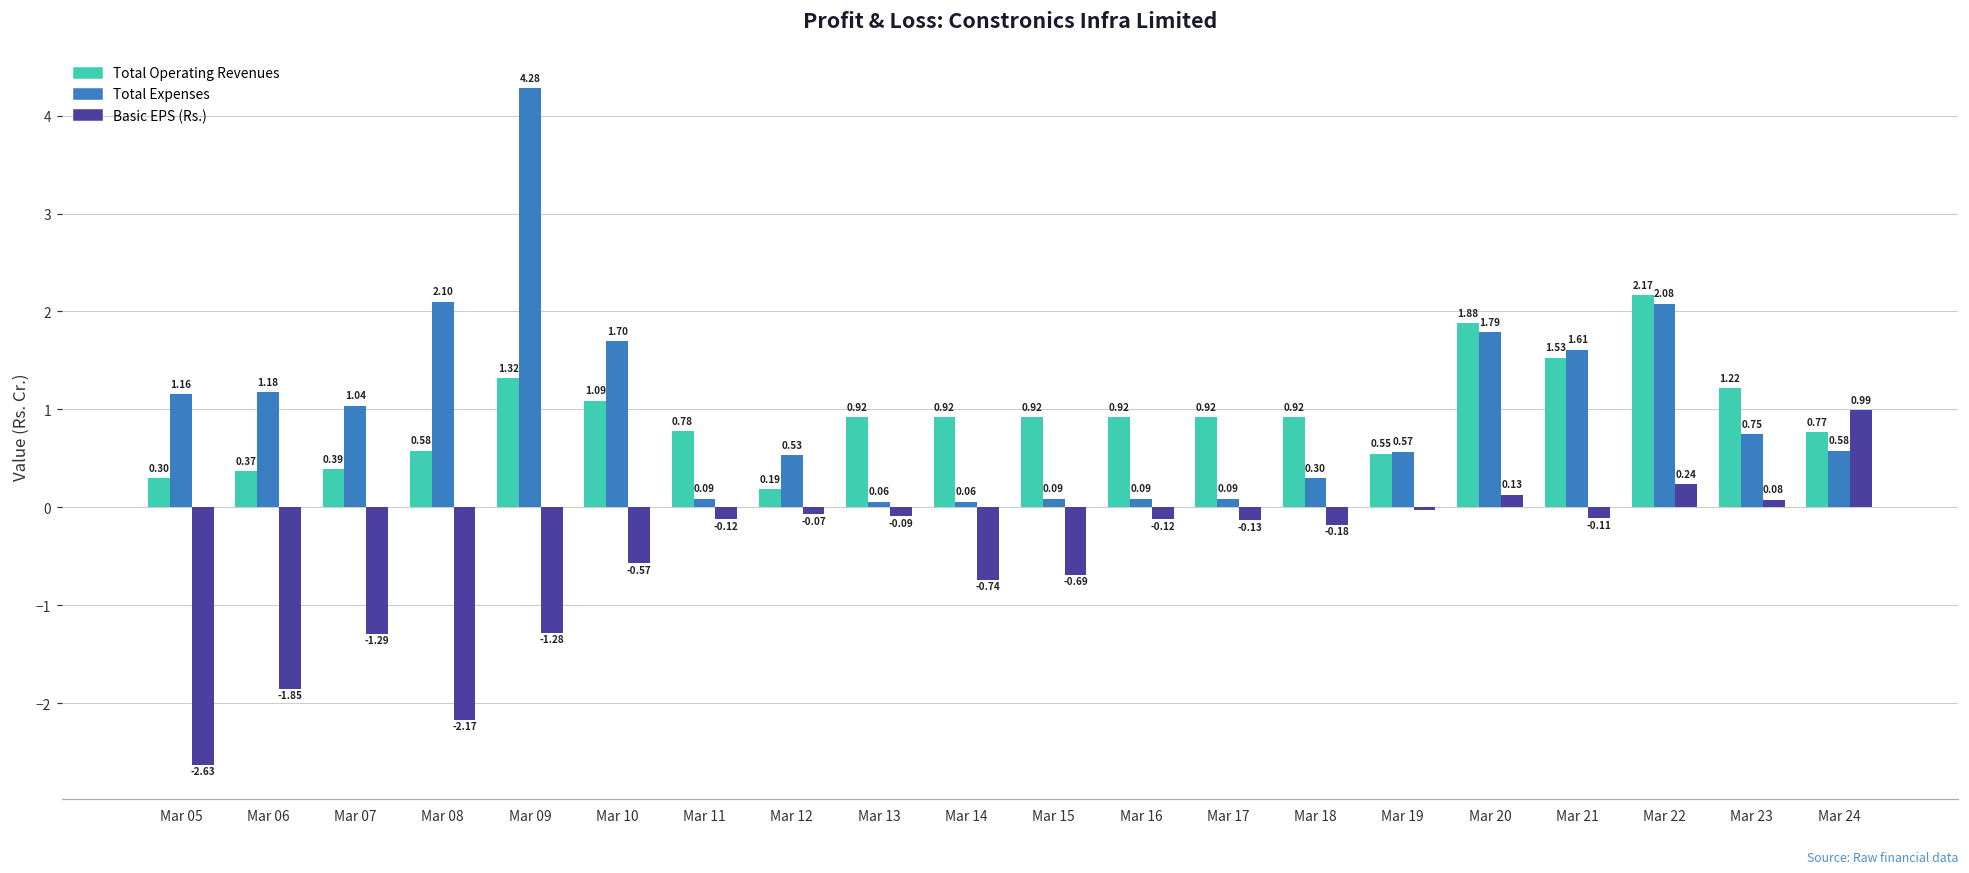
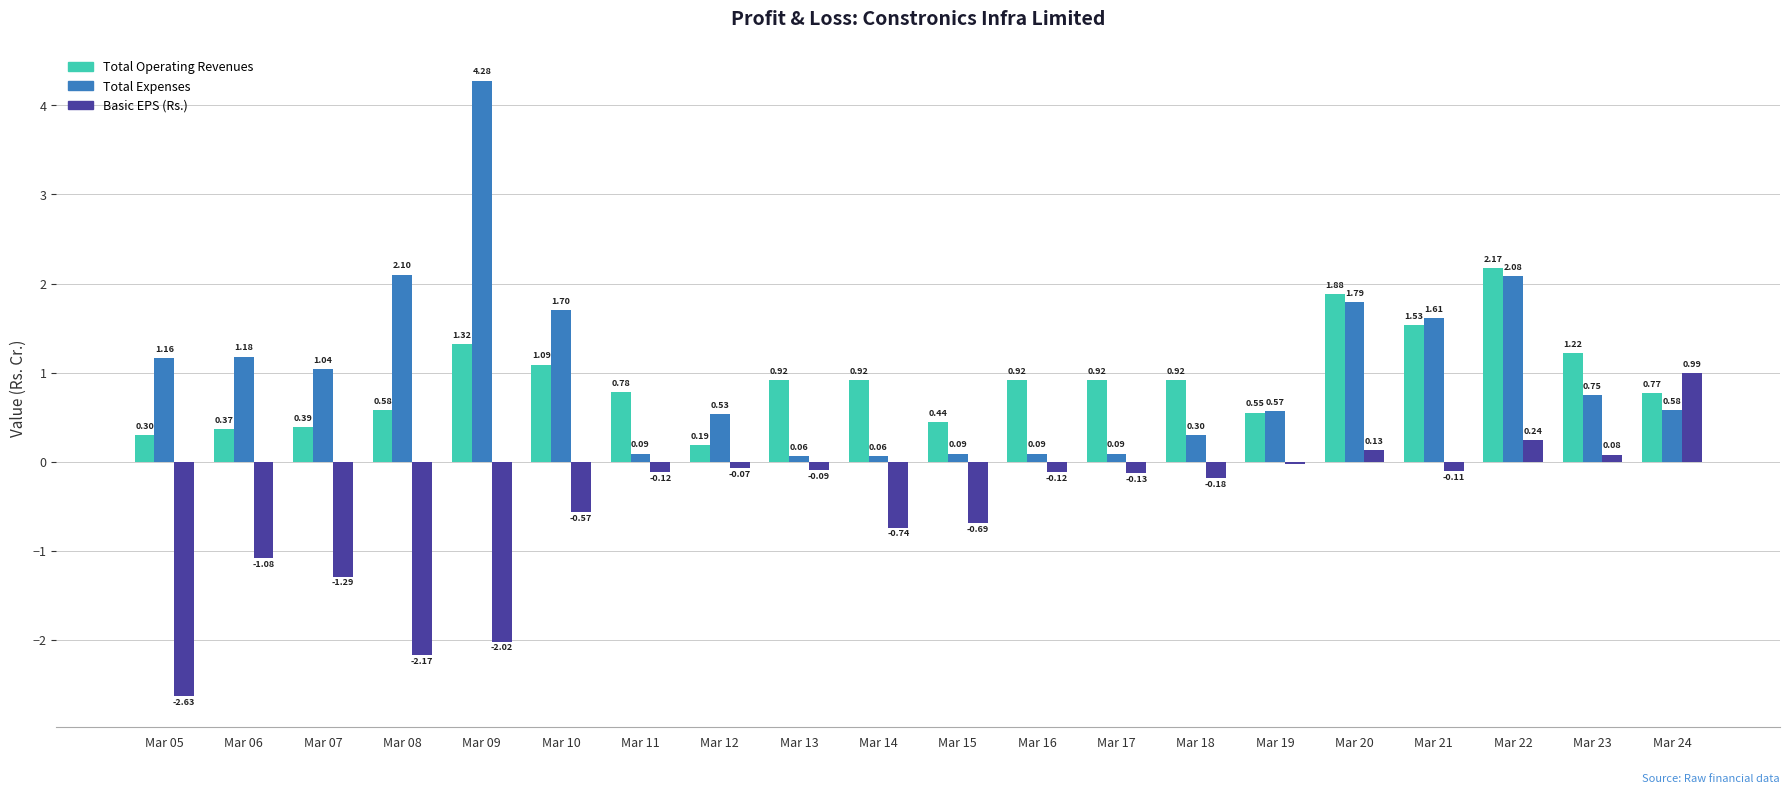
Basic EPS (Rs.), Mar 06: -1.85 -> -1.08
Basic EPS (Rs.), Mar 09: -1.28 -> -2.02
Total Operating Revenues, Mar 15: 0.92 -> 0.44
